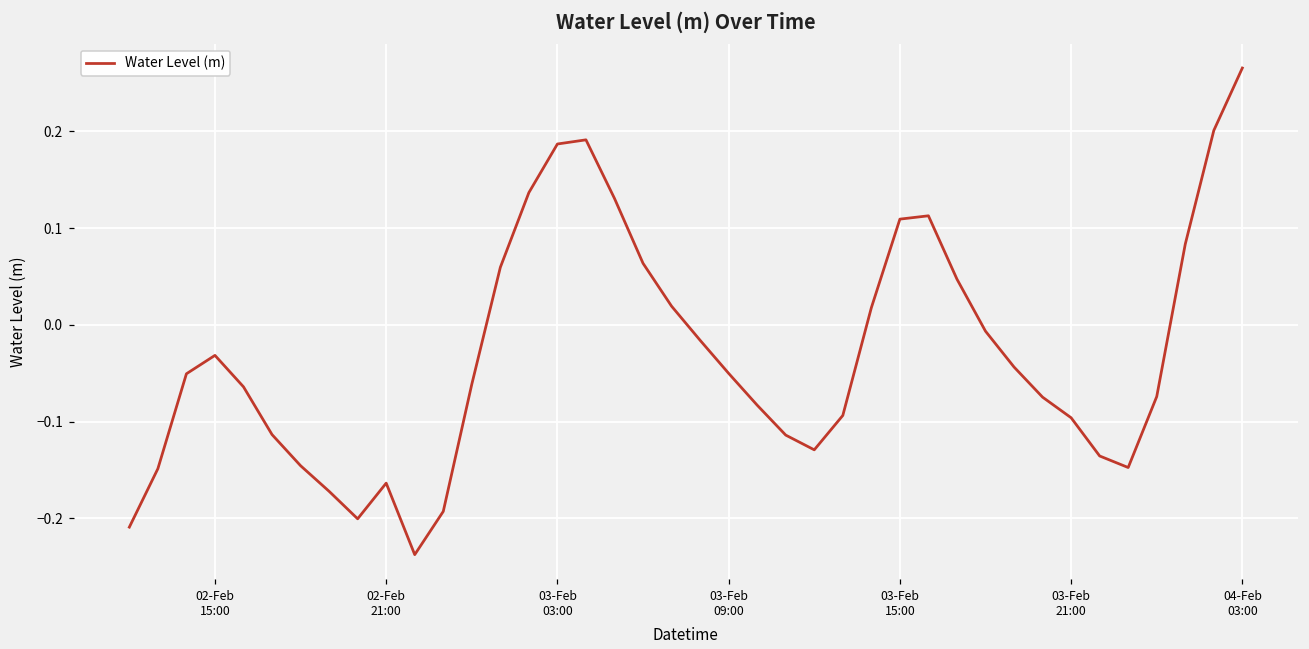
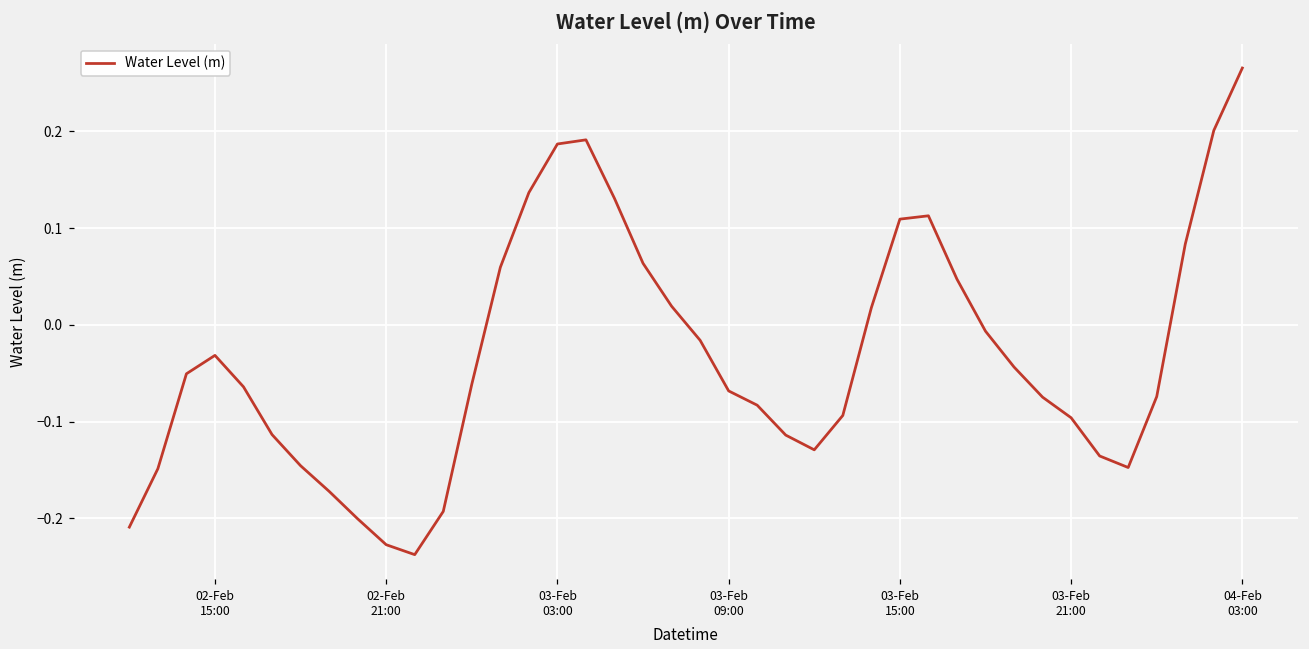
02-Feb 21:00: -0.16 -> -0.23
03-Feb 09:00: -0.05 -> -0.07
